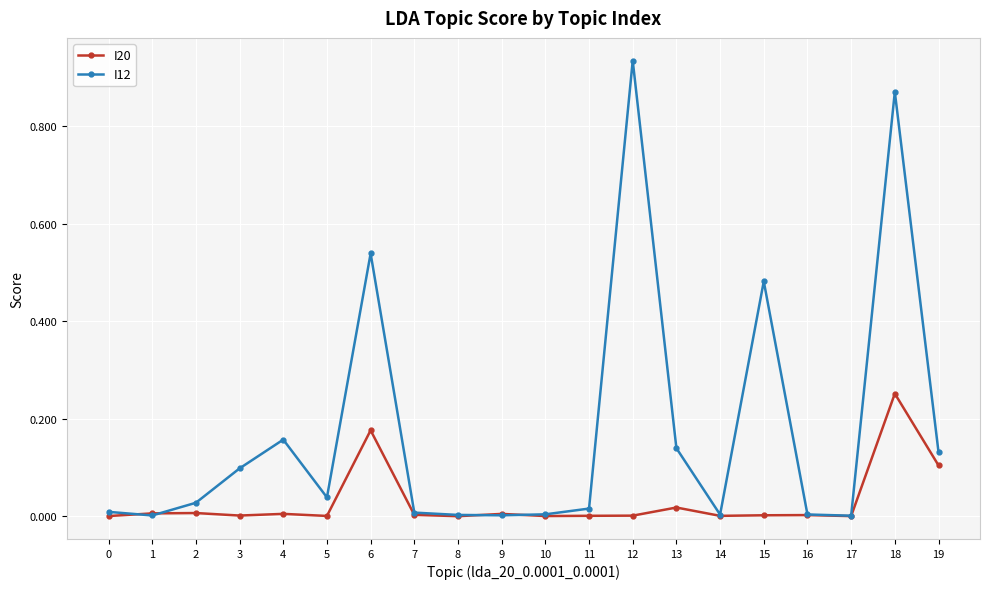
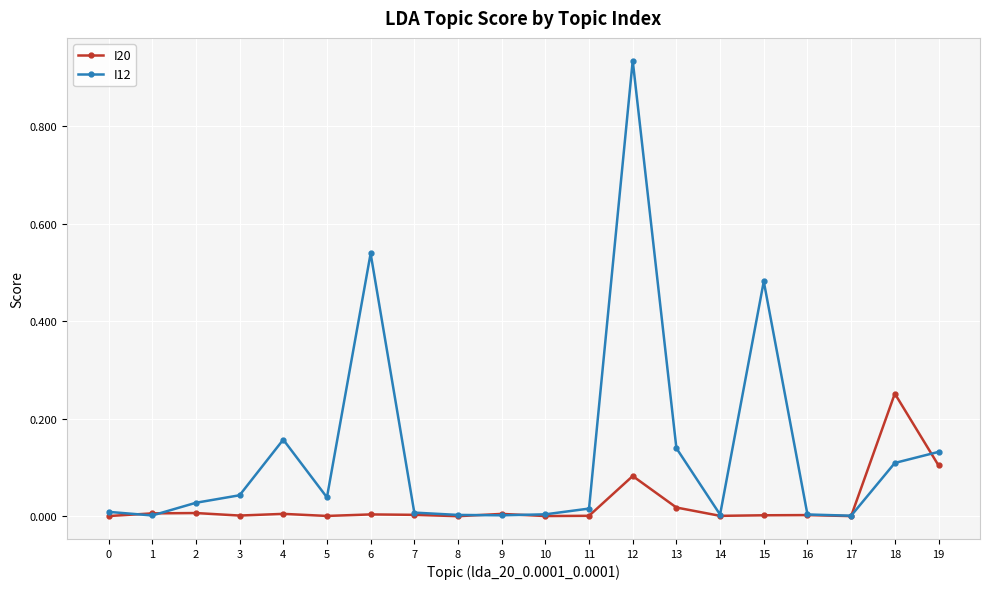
I12, 3: 0.10 -> 0.04
I20, 6: 0.18 -> 0.00
I20, 12: 0.00 -> 0.08
I12, 18: 0.87 -> 0.11
